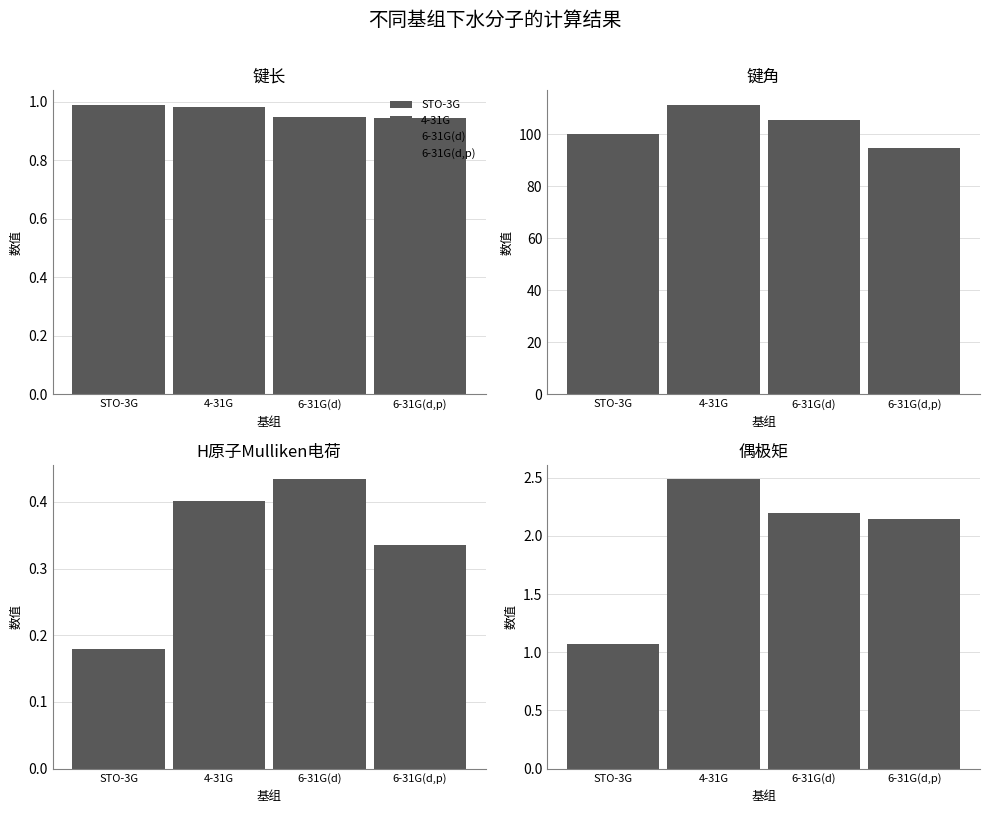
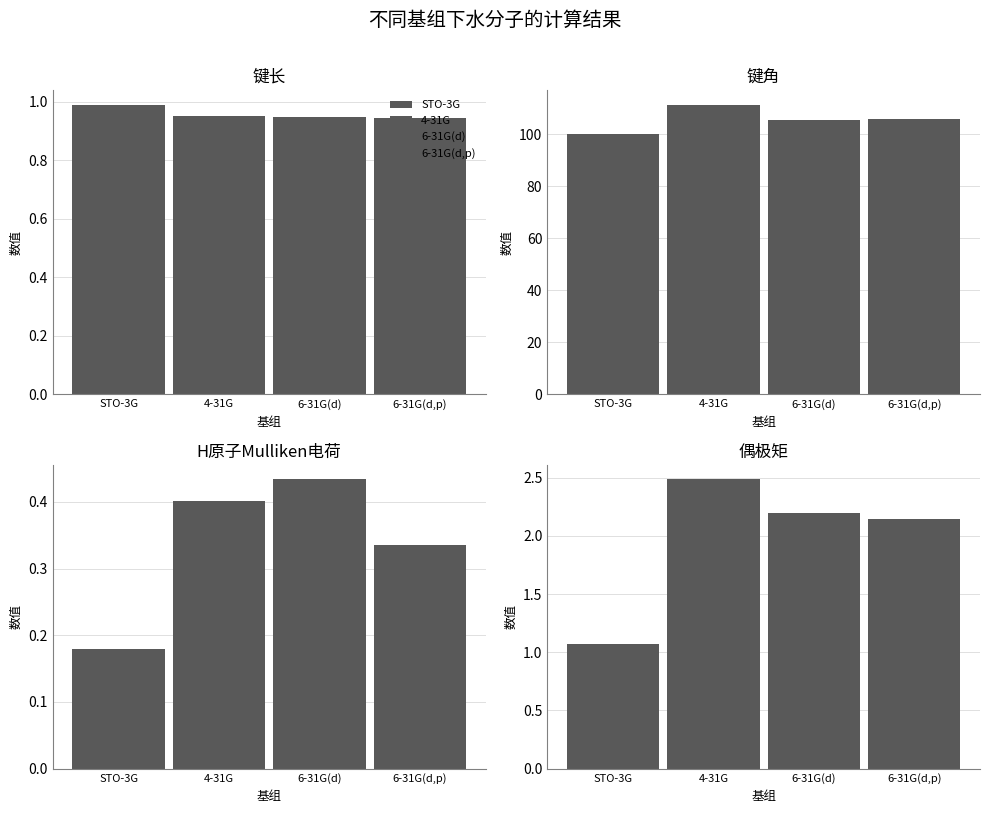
键长, 4-31G: 0.98 -> 0.95
键角, 6-31G(d,p): 95 -> 106
